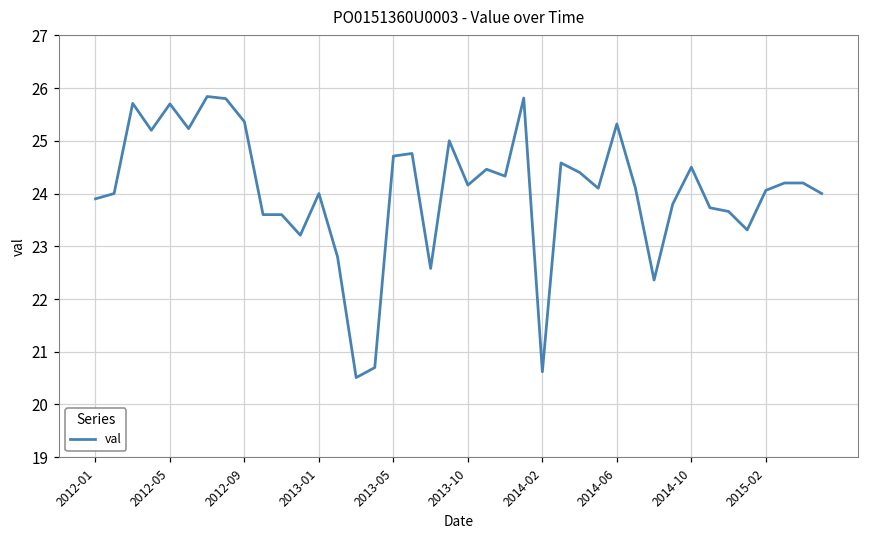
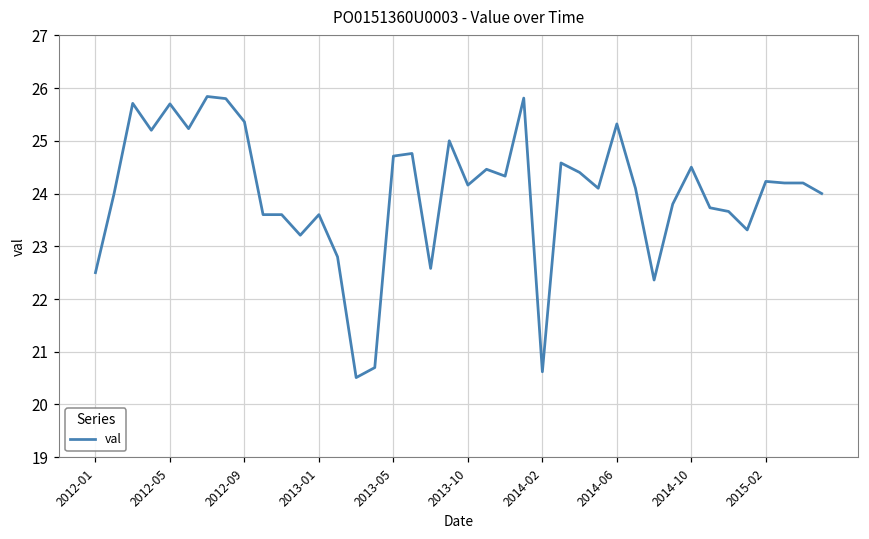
2012-01: 23.9 -> 22.5
2013-01: 24.0 -> 23.6
2015-02: 24.1 -> 24.2
